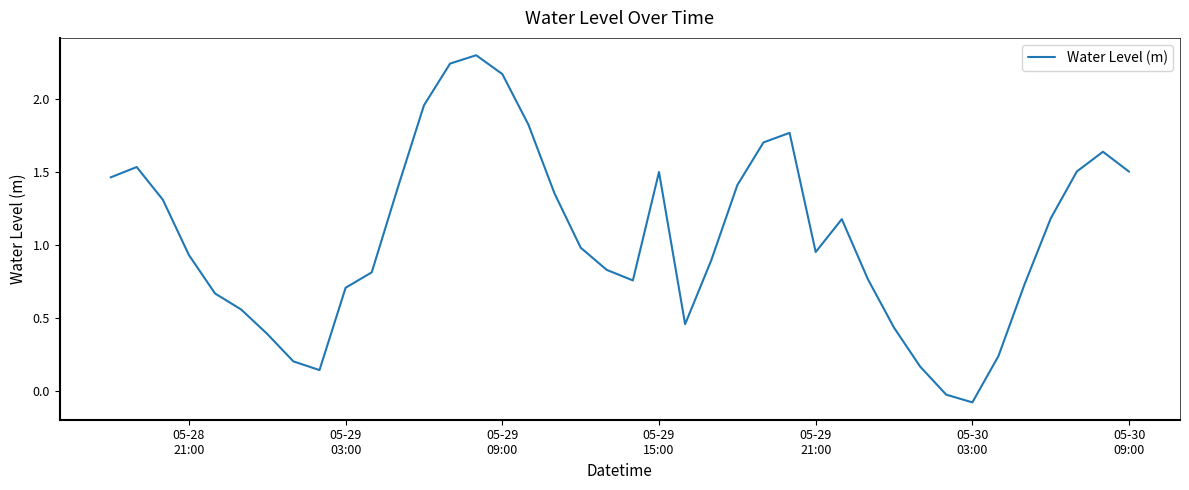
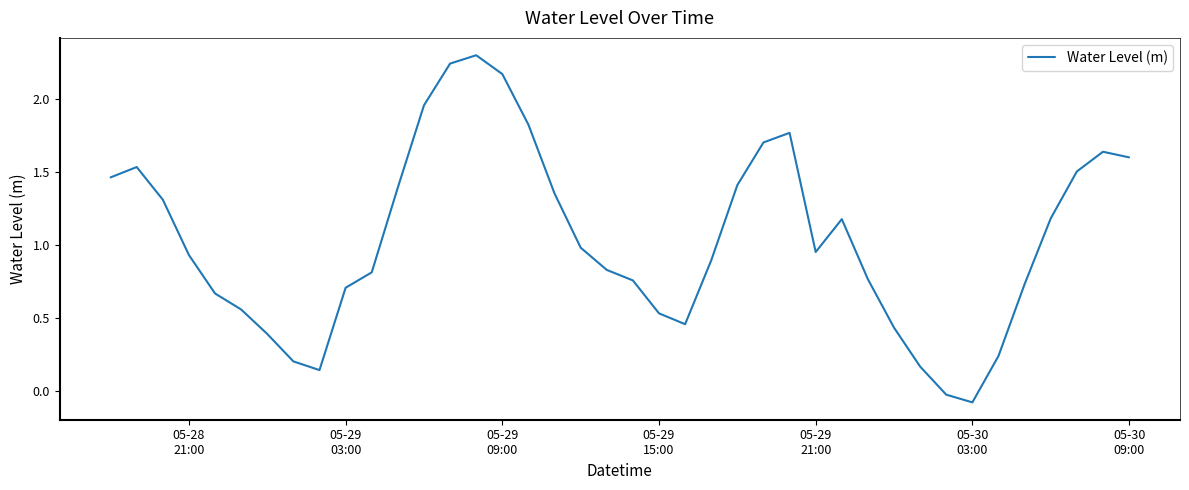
05-29 15:00: 1.50 -> 0.53
05-30 09:00: 1.50 -> 1.60
